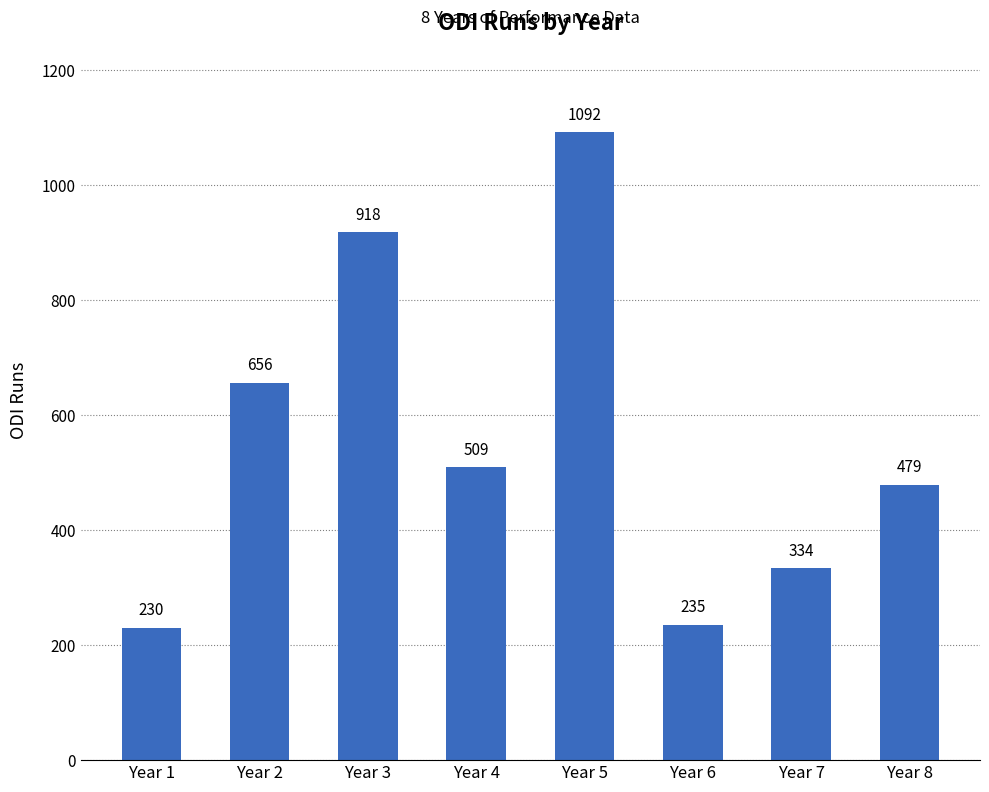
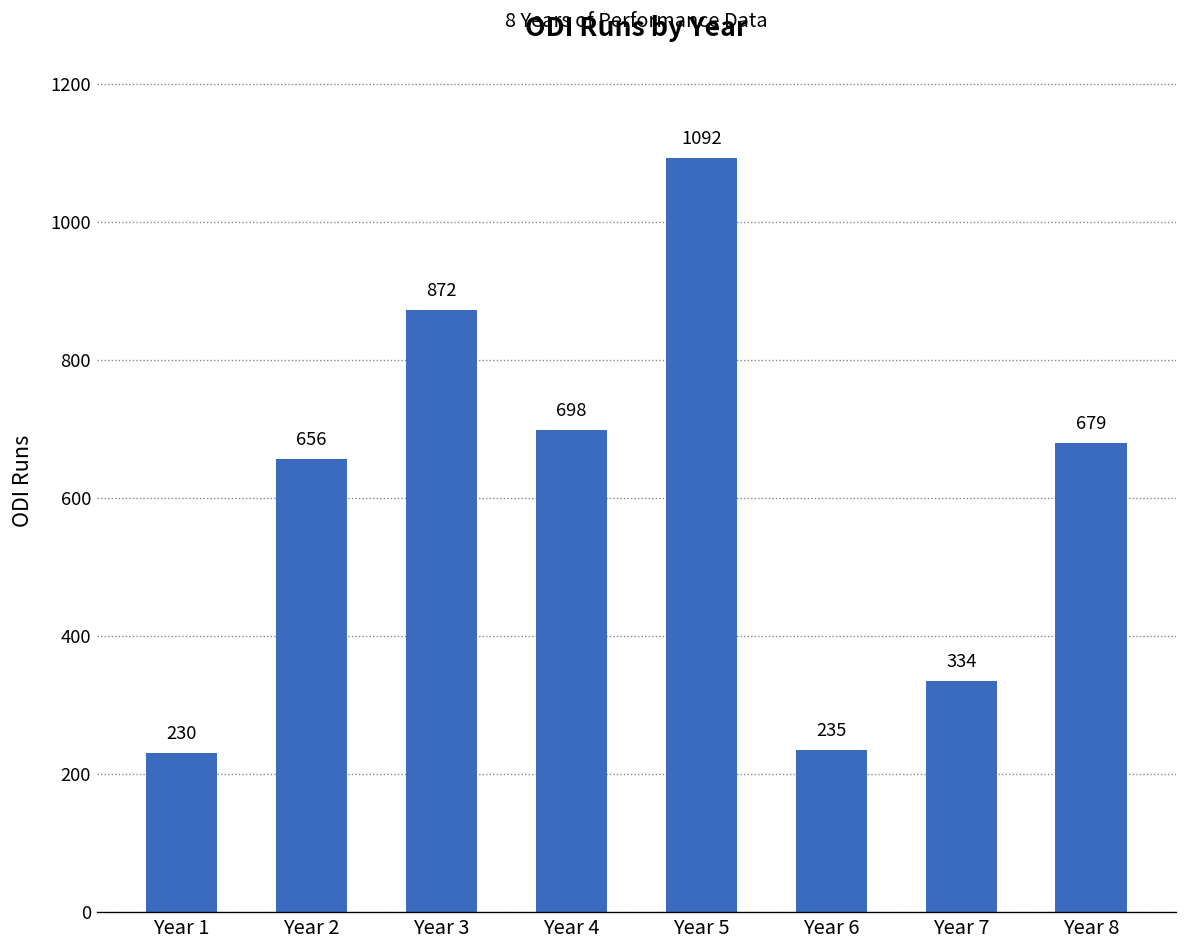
Year 3: 918 -> 872
Year 4: 509 -> 698
Year 8: 479 -> 679
